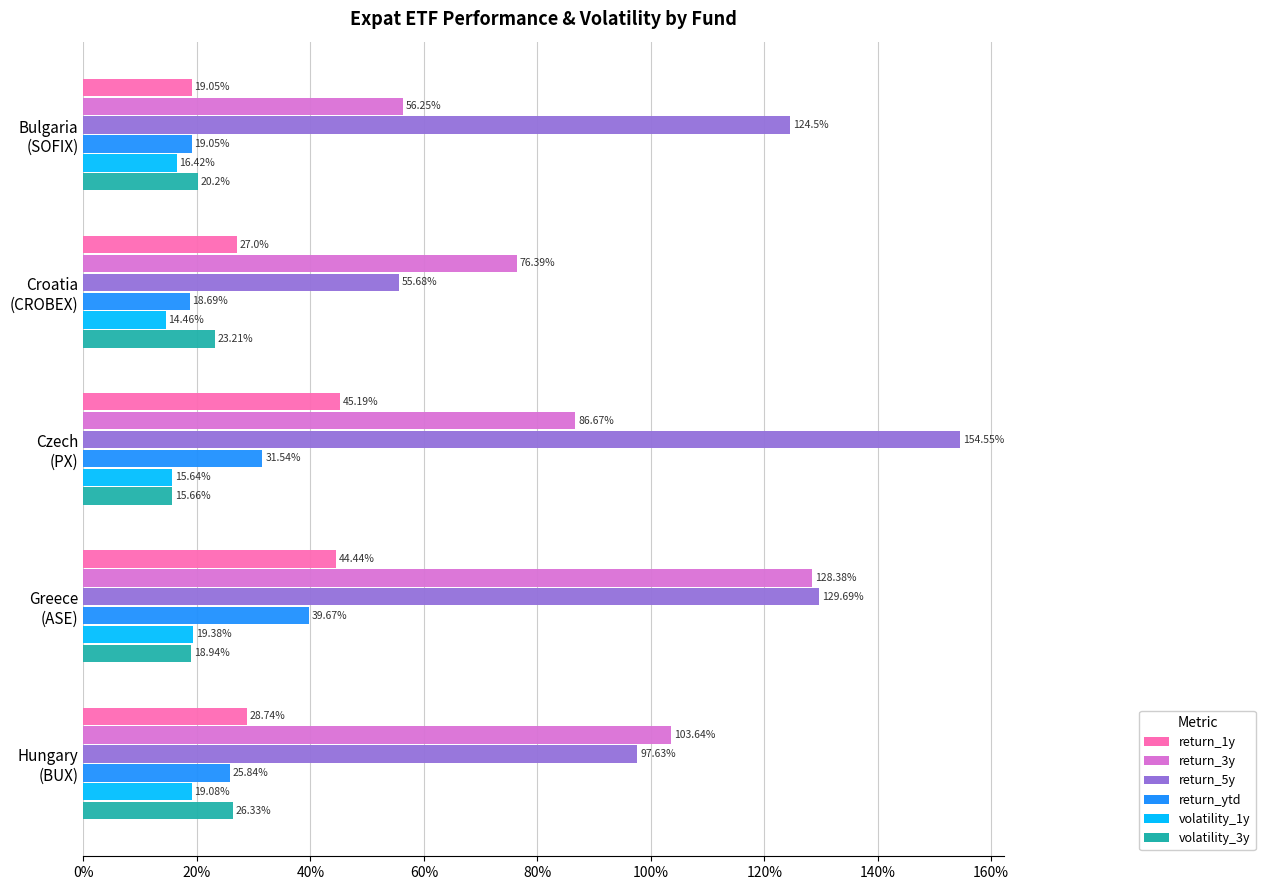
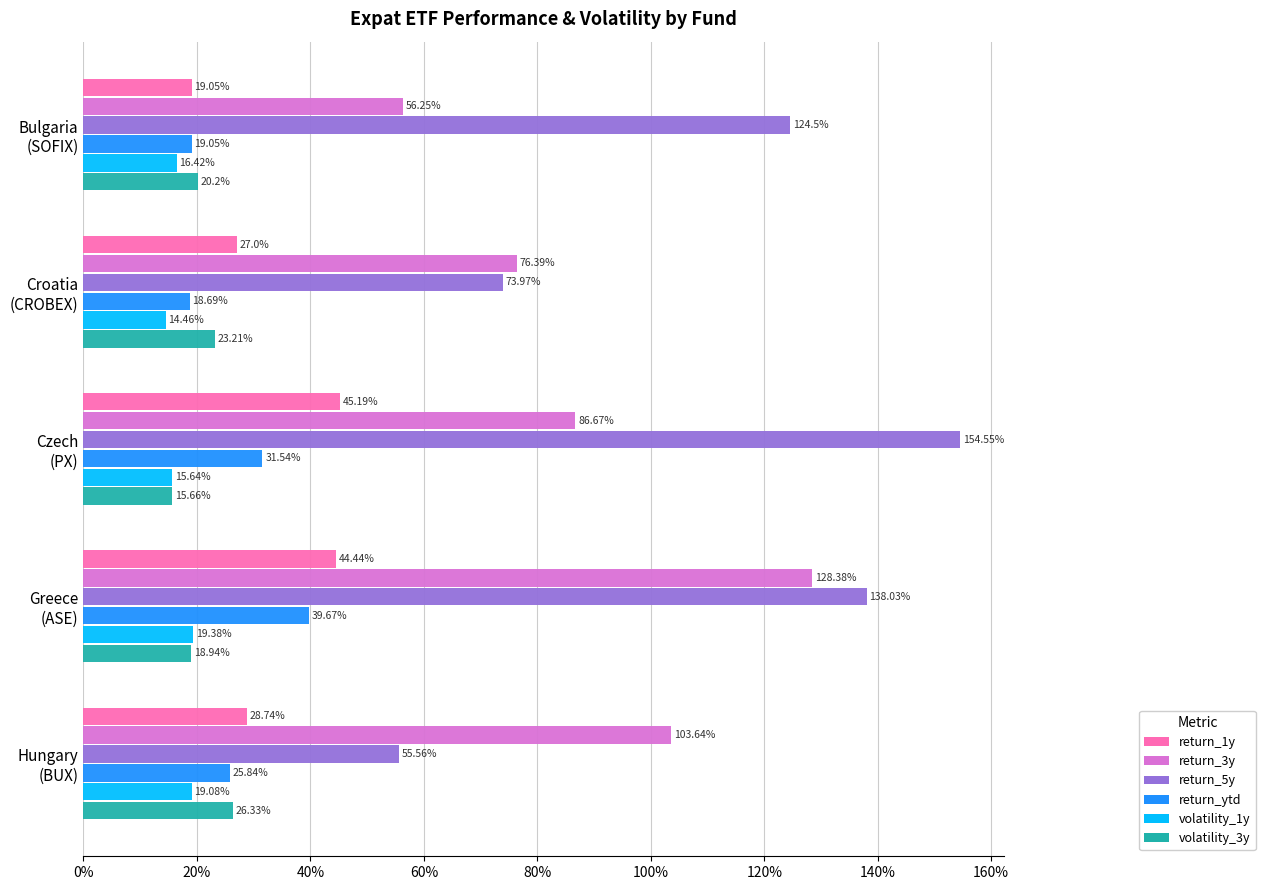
return_5y, Croatia (CROBEX): 55.68% -> 73.97%
return_5y, Greece (ASE): 129.69% -> 138.03%
return_5y, Hungary (BUX): 97.63% -> 55.56%
